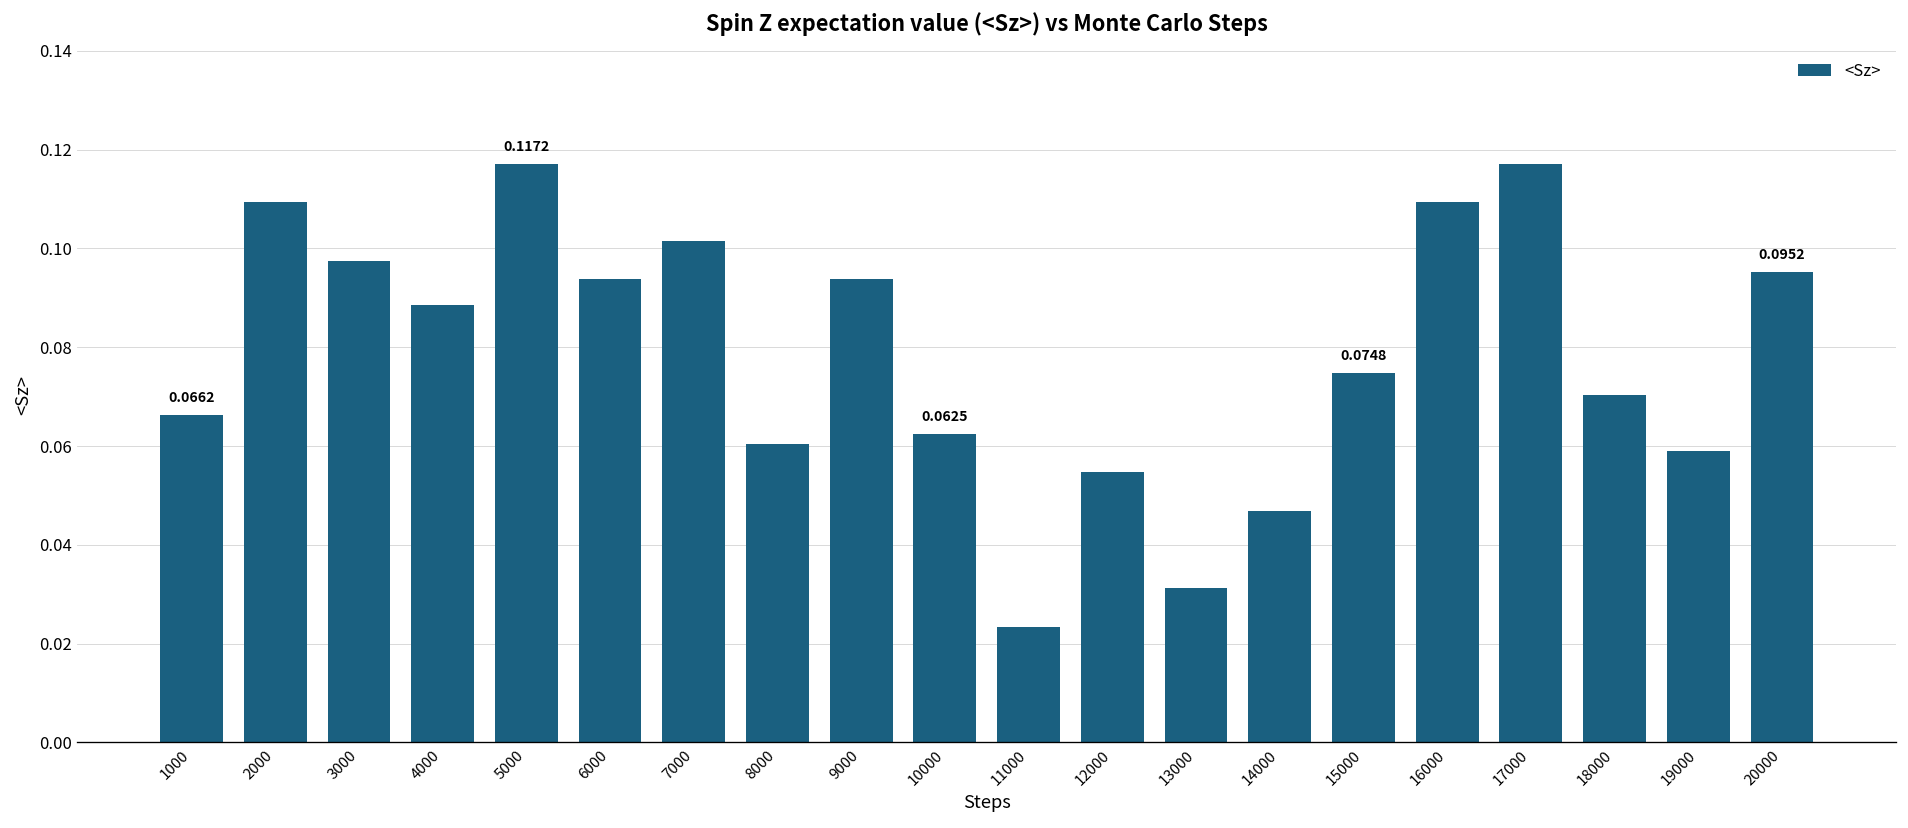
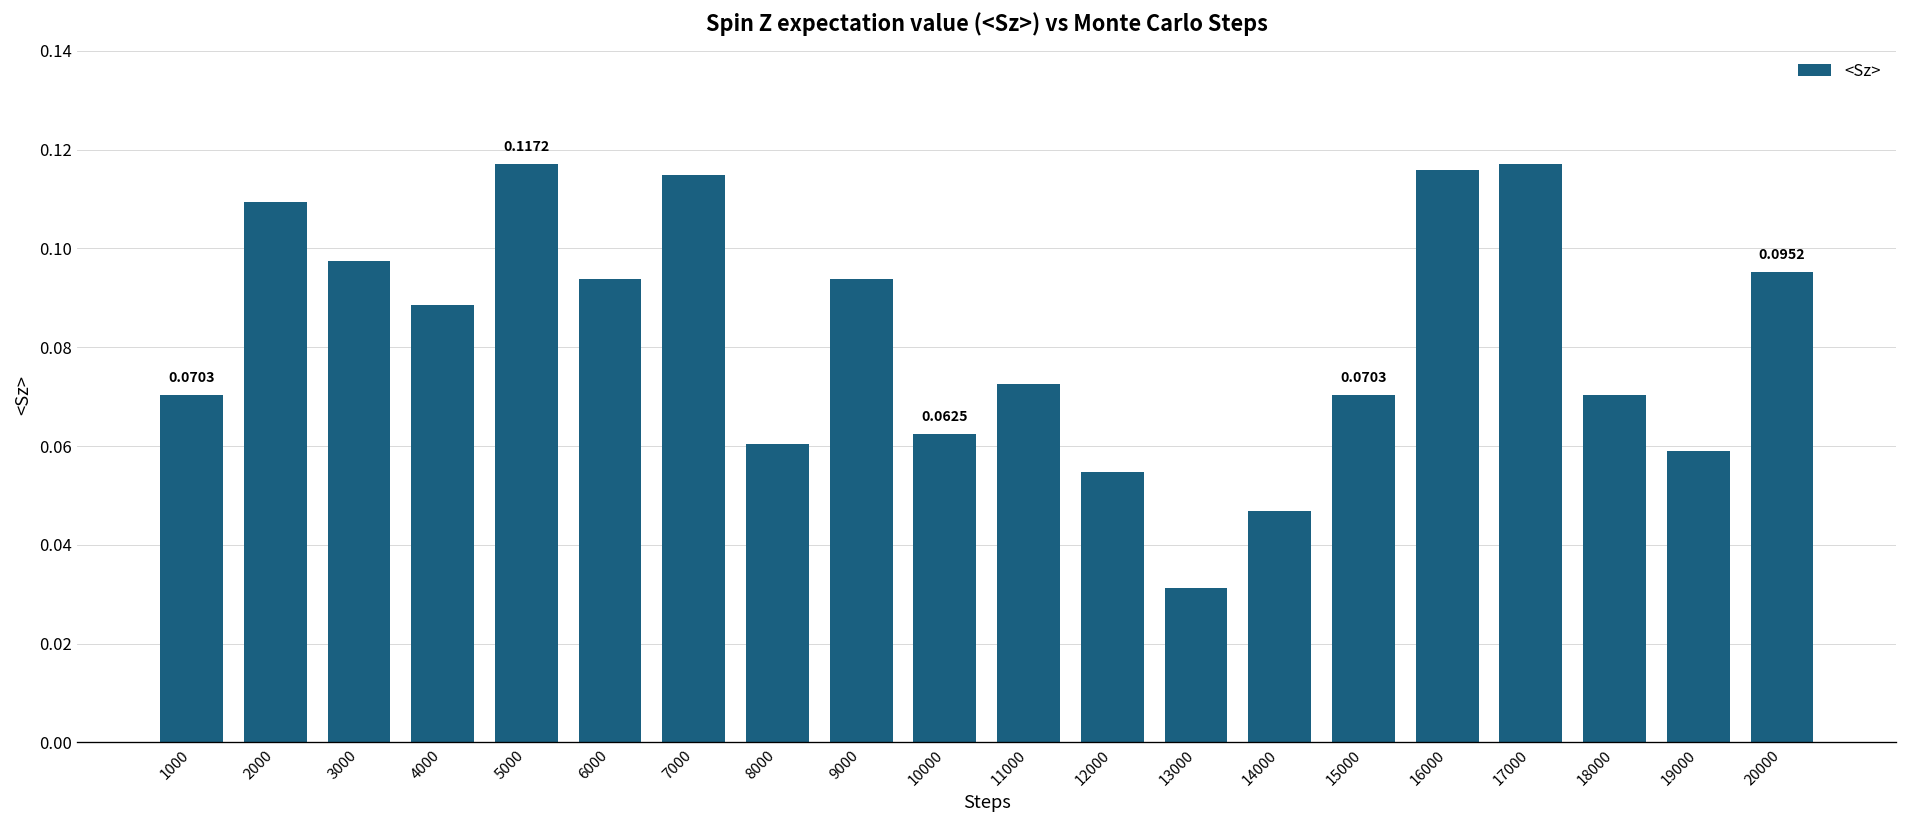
1000: 0.0662 -> 0.0703
7000: 0.102 -> 0.115
11000: 0.023 -> 0.073
15000: 0.0748 -> 0.0703
16000: 0.109 -> 0.116
